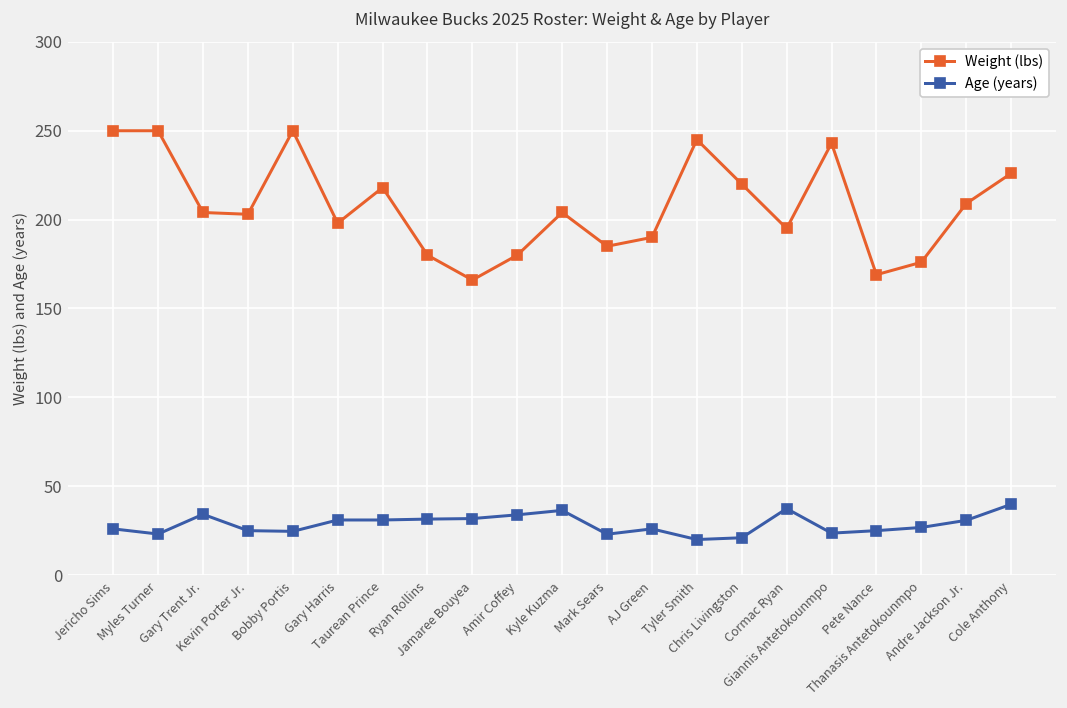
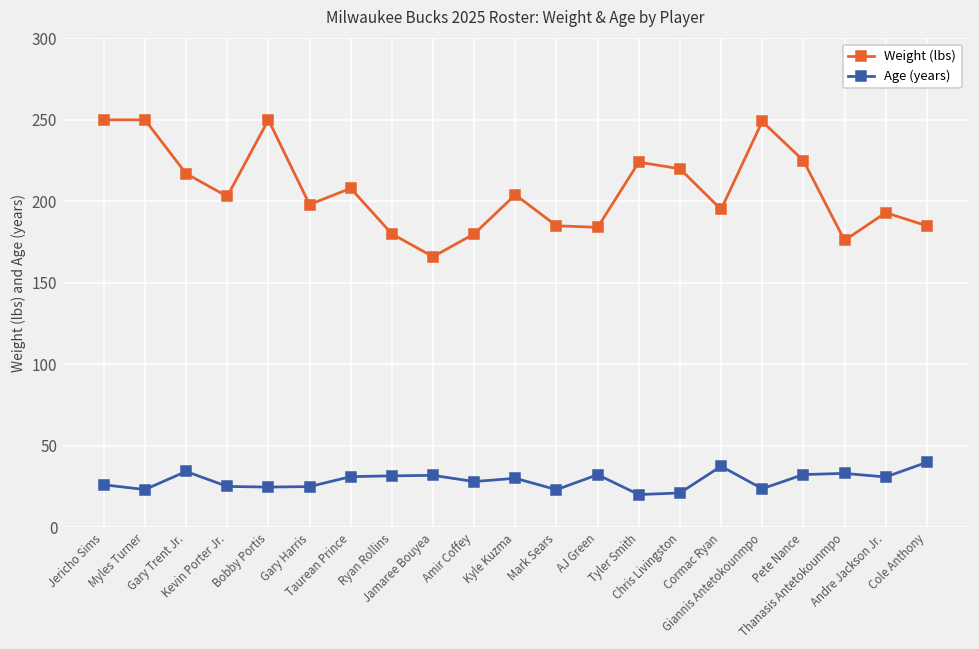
Weight (lbs), Gary Trent Jr.: 204 -> 217
Age (years), Gary Harris: 31 -> 25
Weight (lbs), Taurean Prince: 218 -> 208
Age (years), Amir Coffey: 34 -> 28
Age (years), Kyle Kuzma: 36 -> 30
Weight (lbs), AJ Green: 190 -> 184
Age (years), AJ Green: 26 -> 32
Weight (lbs), Tyler Smith: 245 -> 224
Weight (lbs), Giannis Antetokounmpo: 243 -> 249
Weight (lbs), Pete Nance: 169 -> 225
Age (years), Pete Nance: 25 -> 32
Age (years), Thanasis Antetokounmpo: 27 -> 33
Weight (lbs), Andre Jackson Jr.: 209 -> 193
Weight (lbs), Cole Anthony: 226 -> 185
